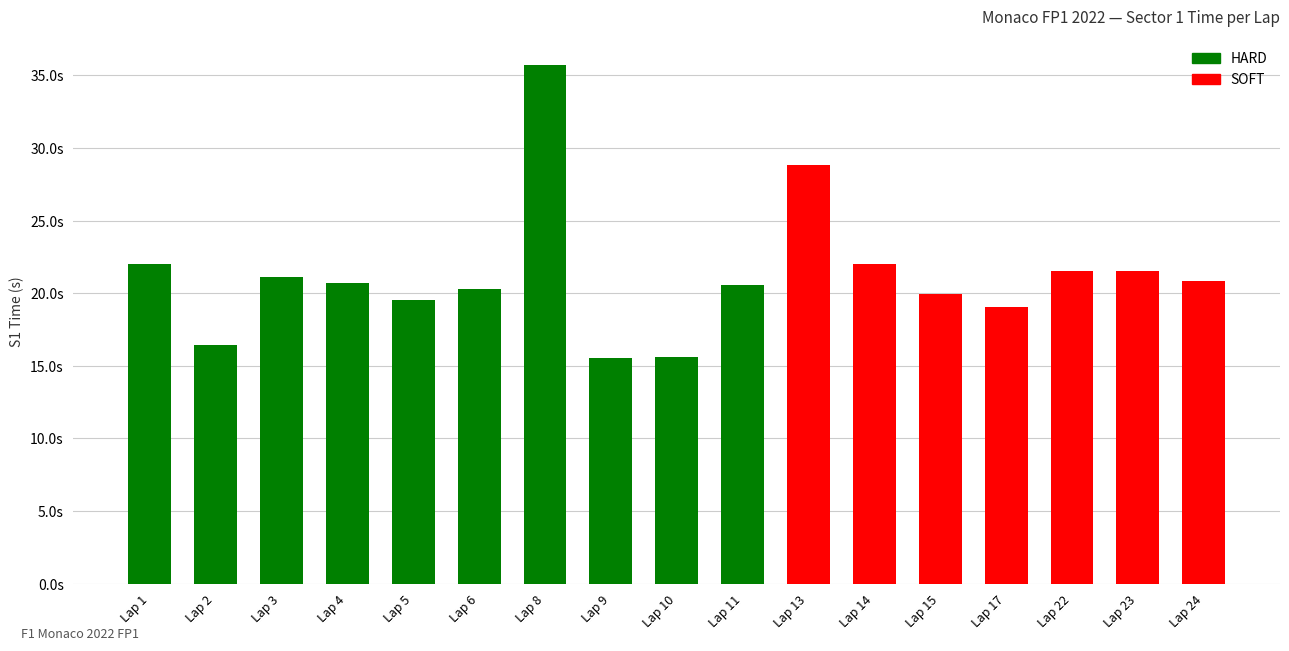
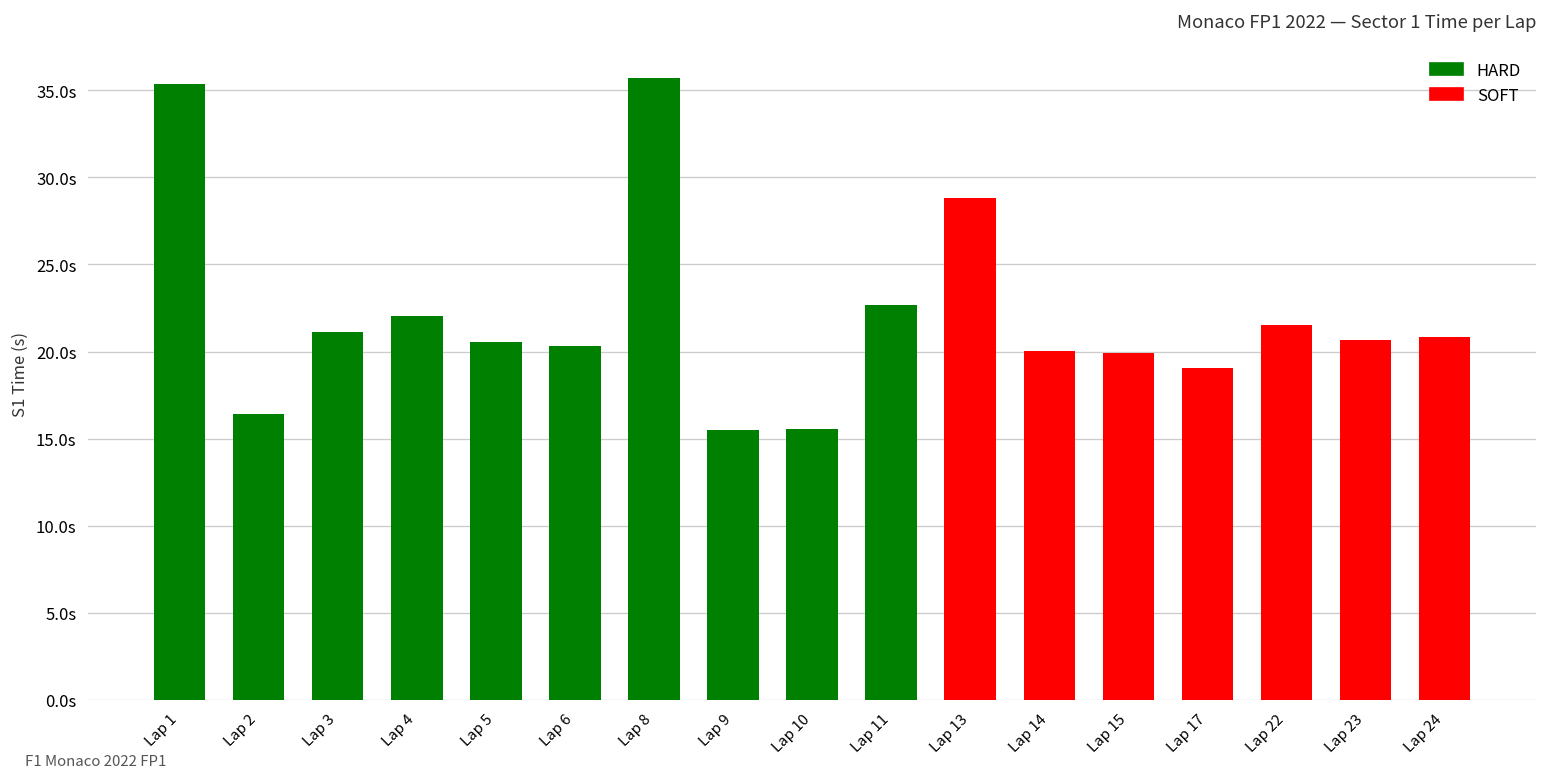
Lap 1: 22.0s -> 35.3s
Lap 4: 20.7s -> 22.0s
Lap 5: 19.6s -> 20.5s
Lap 11: 20.5s -> 22.7s
Lap 14: 22.0s -> 20.1s
Lap 23: 21.5s -> 20.7s
